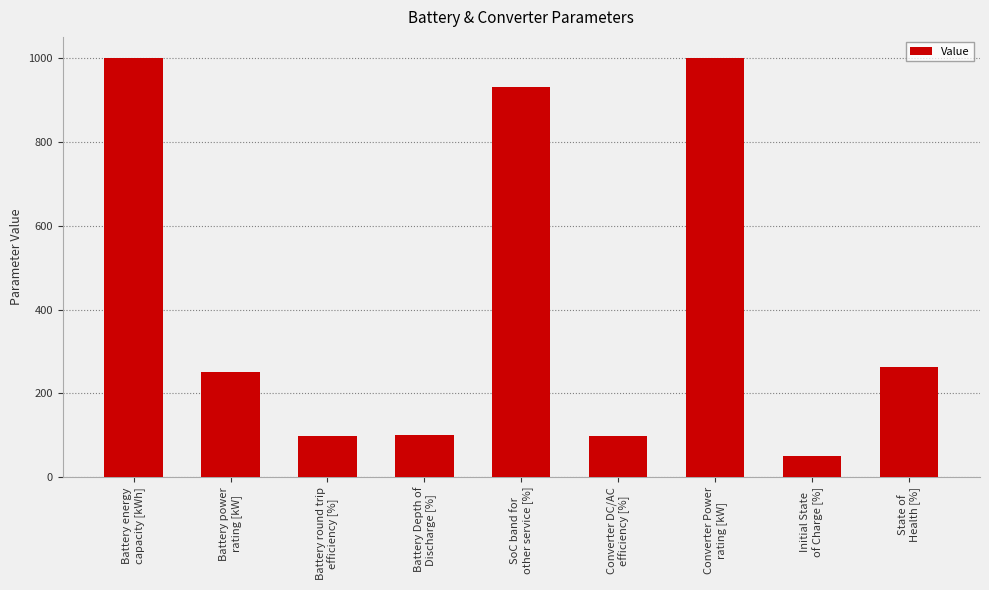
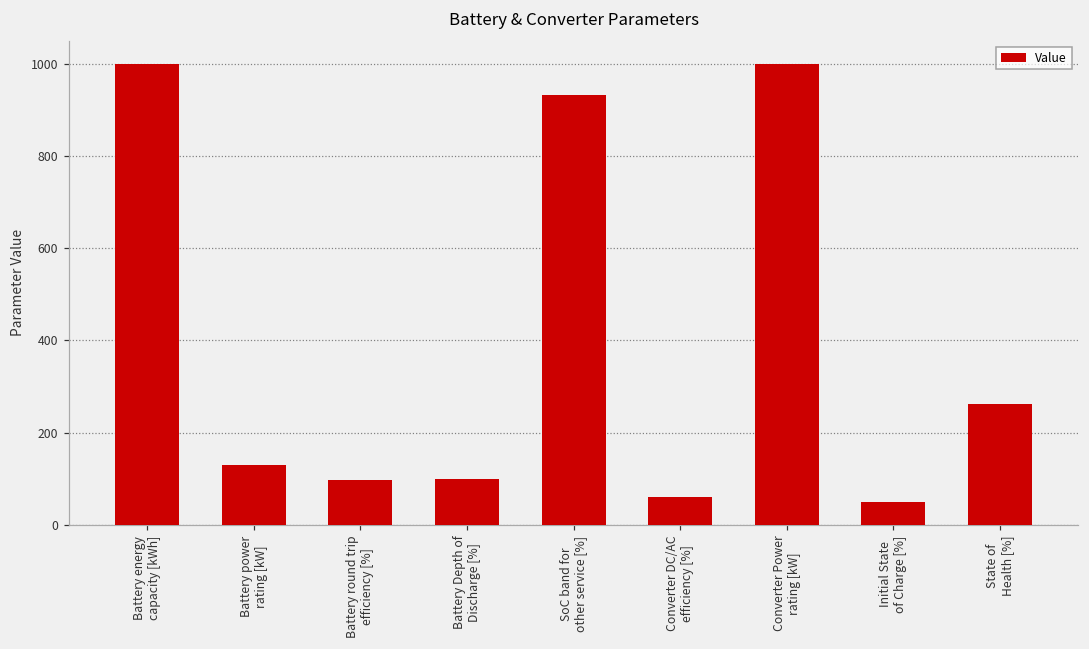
Battery power rating [kW]: 250 -> 130
Converter DC/AC efficiency [%]: 100 -> 60
